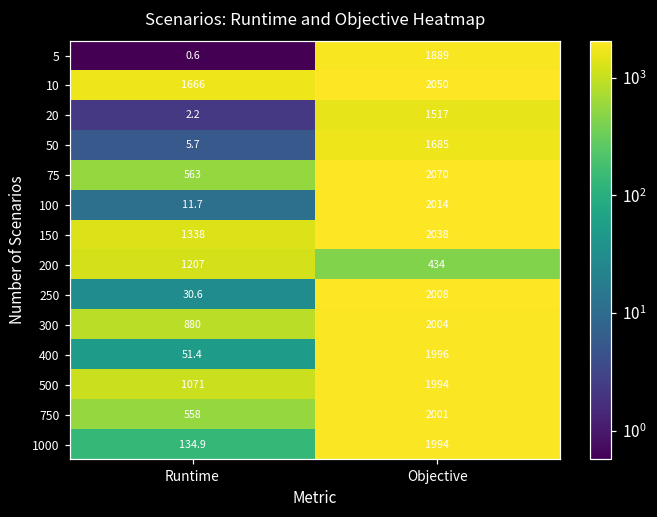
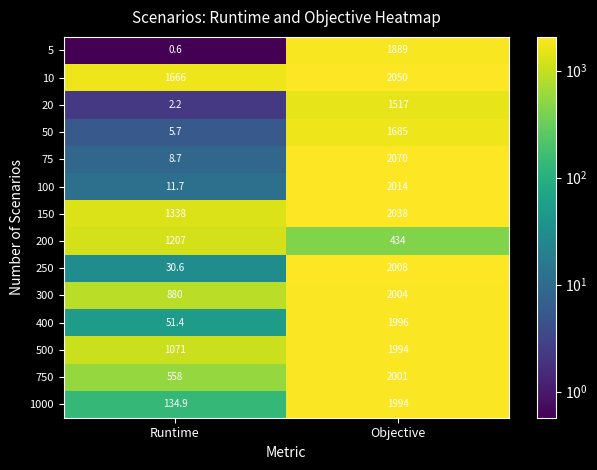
75, Runtime: 563 -> 8.7
